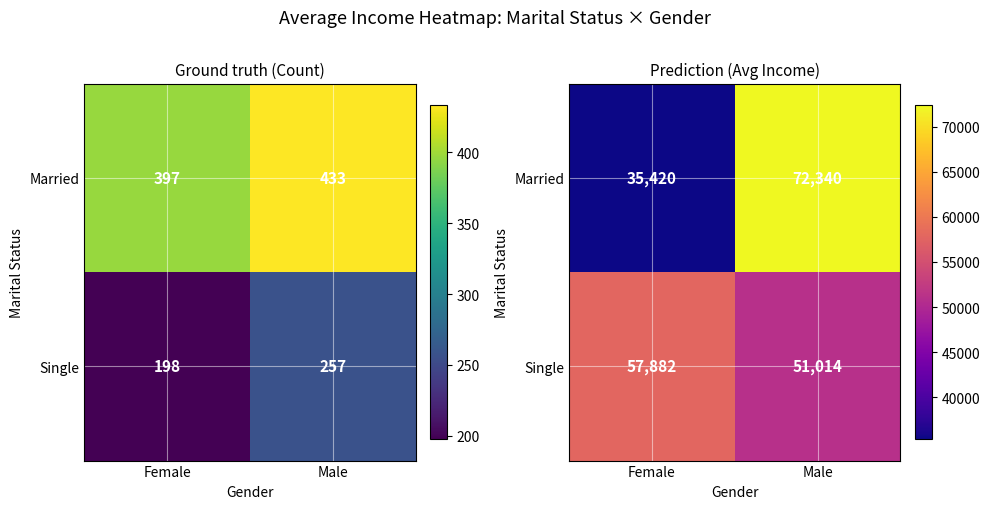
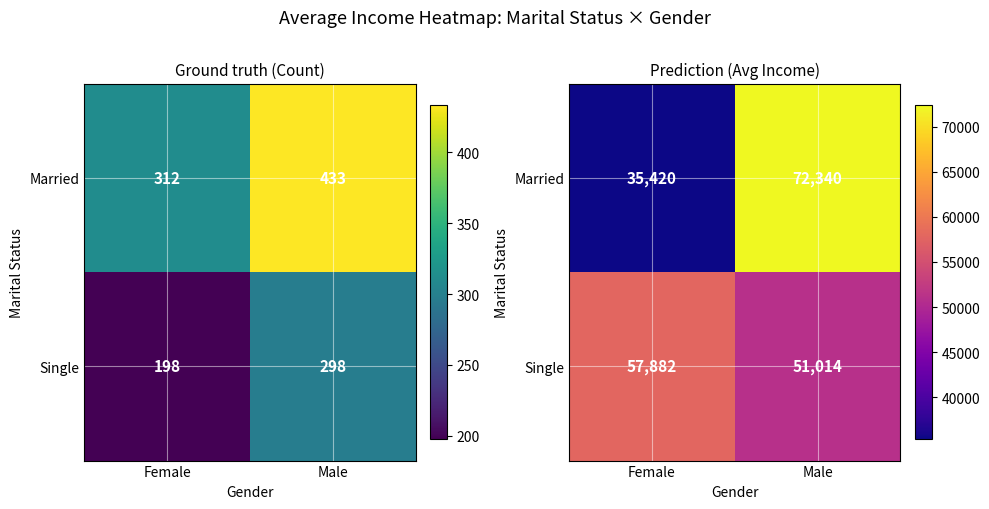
Ground truth (Count), Married, Female: 397 -> 312
Ground truth (Count), Single, Male: 257 -> 298
